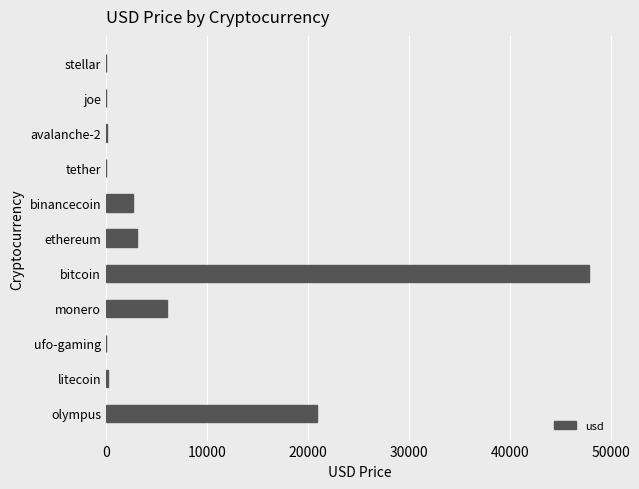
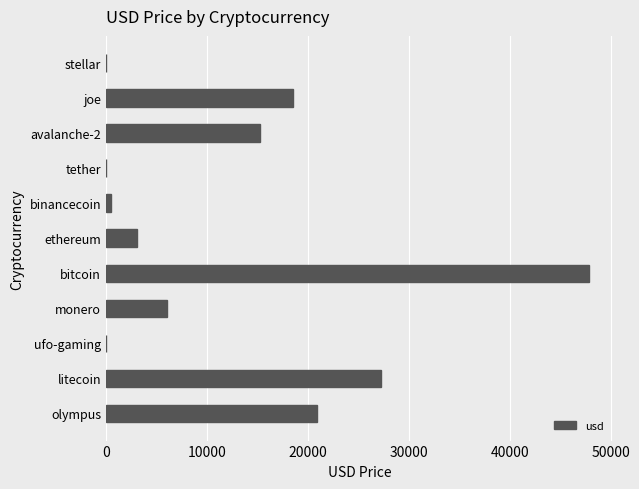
joe: 0 -> 18500
avalanche-2: 100 -> 15300
binancecoin: 2700 -> 500
litecoin: 200 -> 27200
